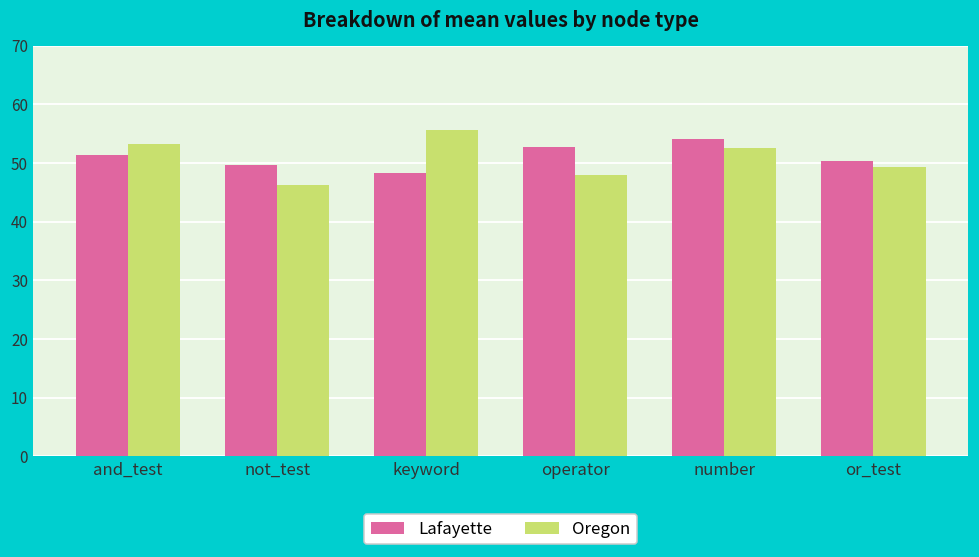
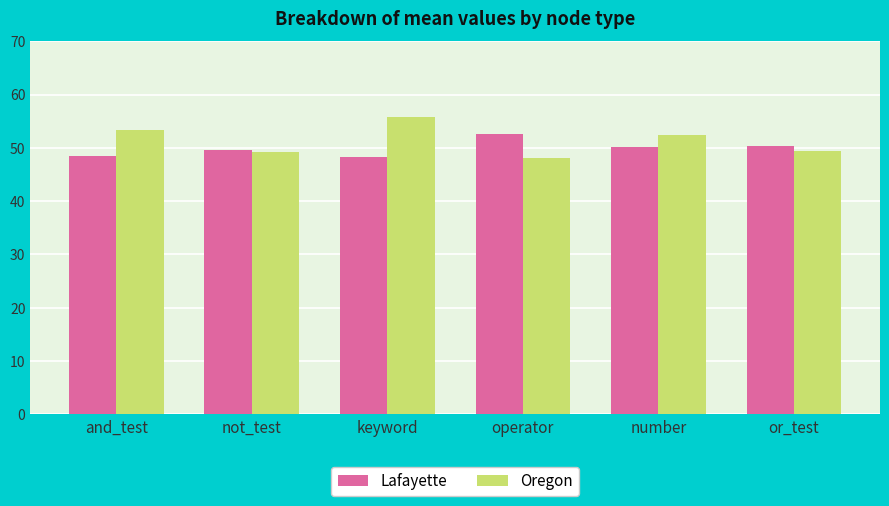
Lafayette, and_test: 51 -> 49
Oregon, not_test: 46 -> 49
Lafayette, number: 54 -> 50
